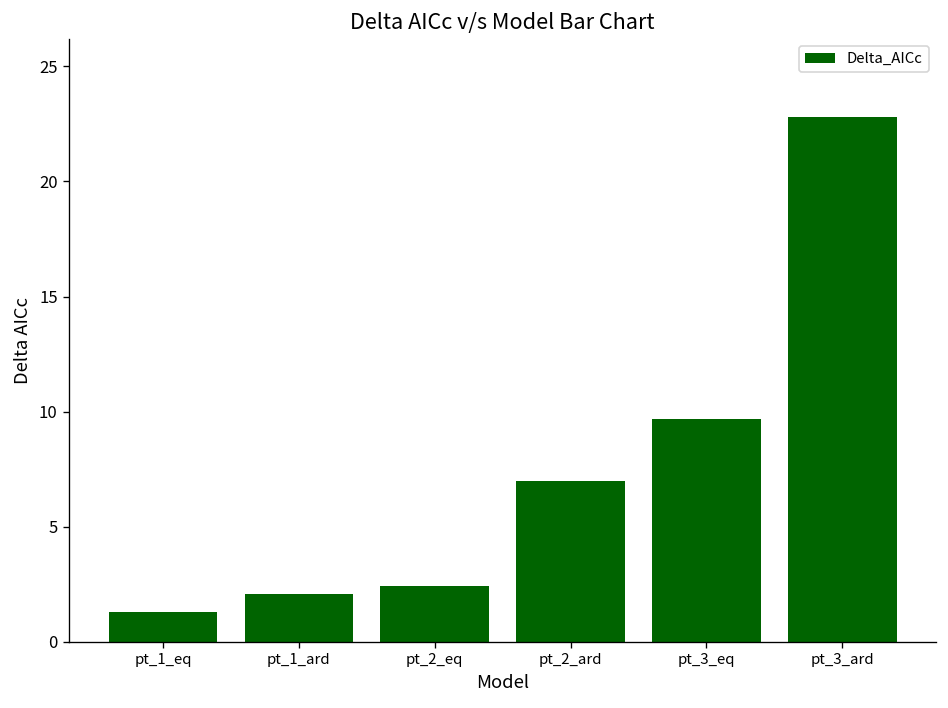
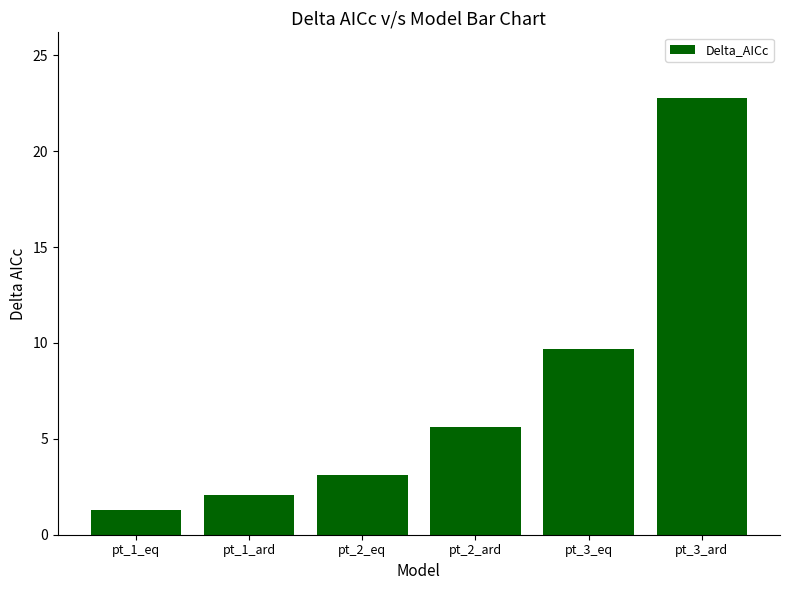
pt_2_eq: 2.4 -> 3.1
pt_2_ard: 7.0 -> 5.6
